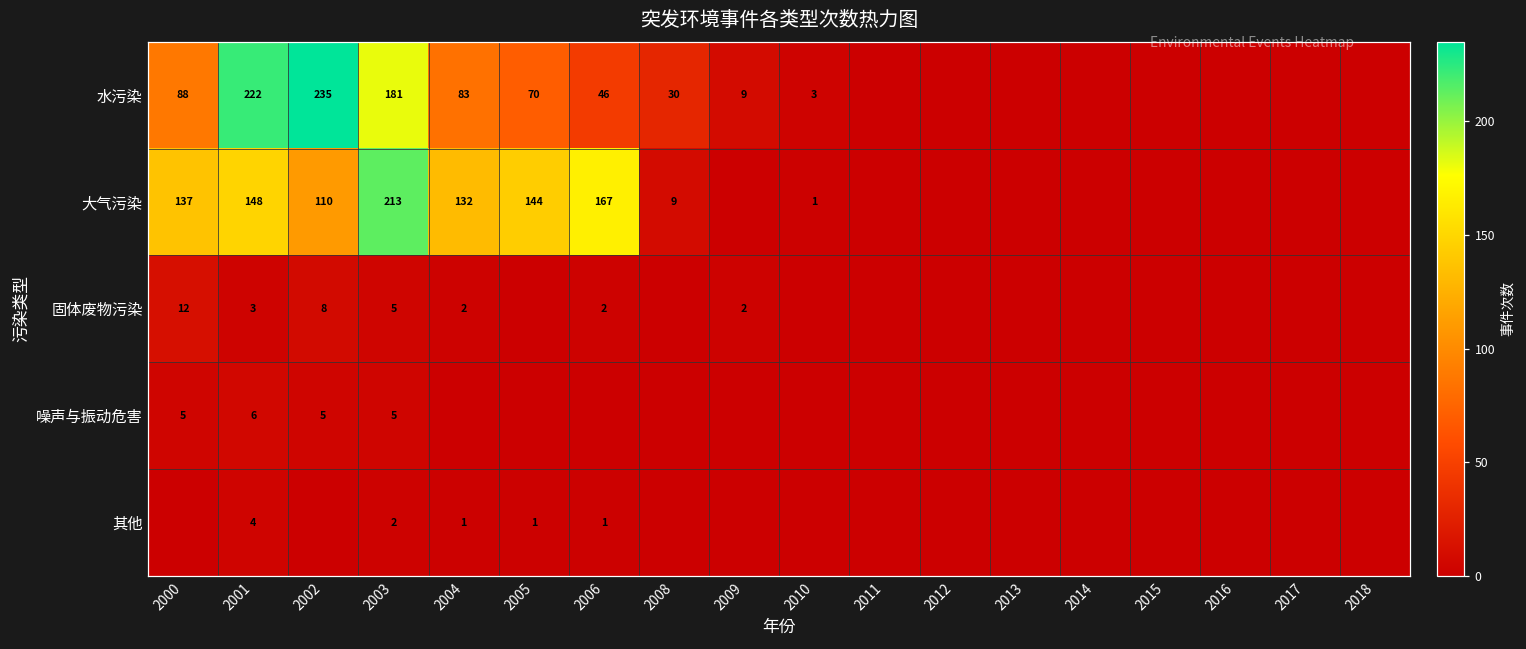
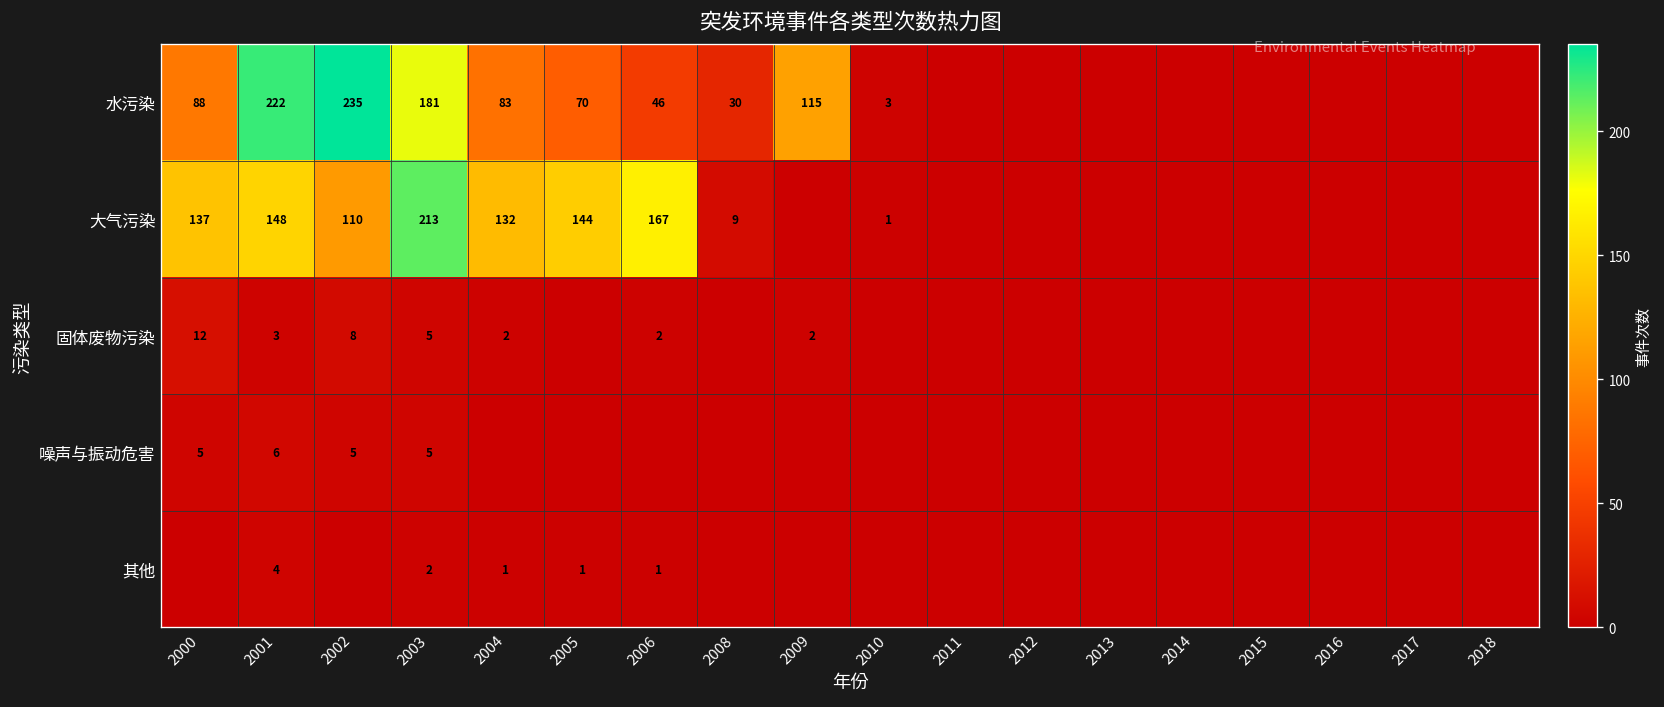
水污染, 2009: 9 -> 115
